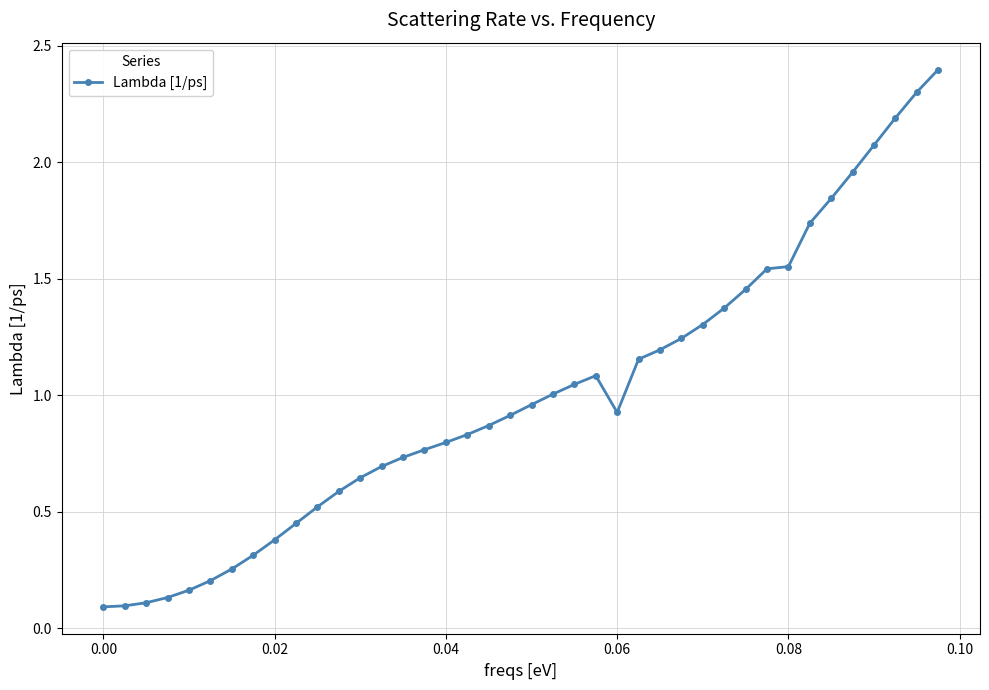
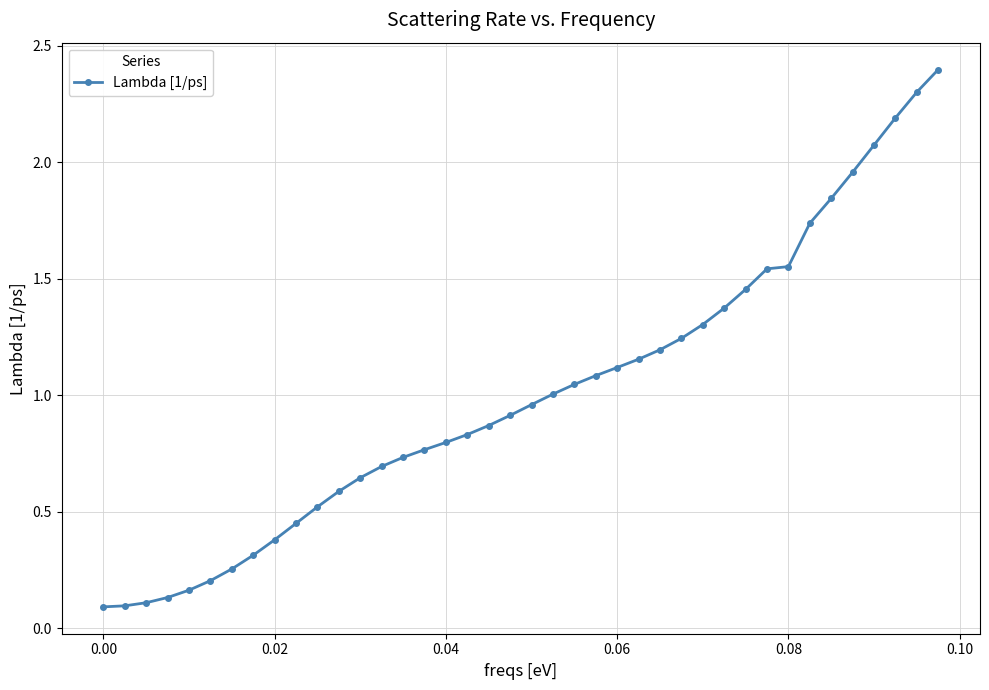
0.06: 0.93 -> 1.12
